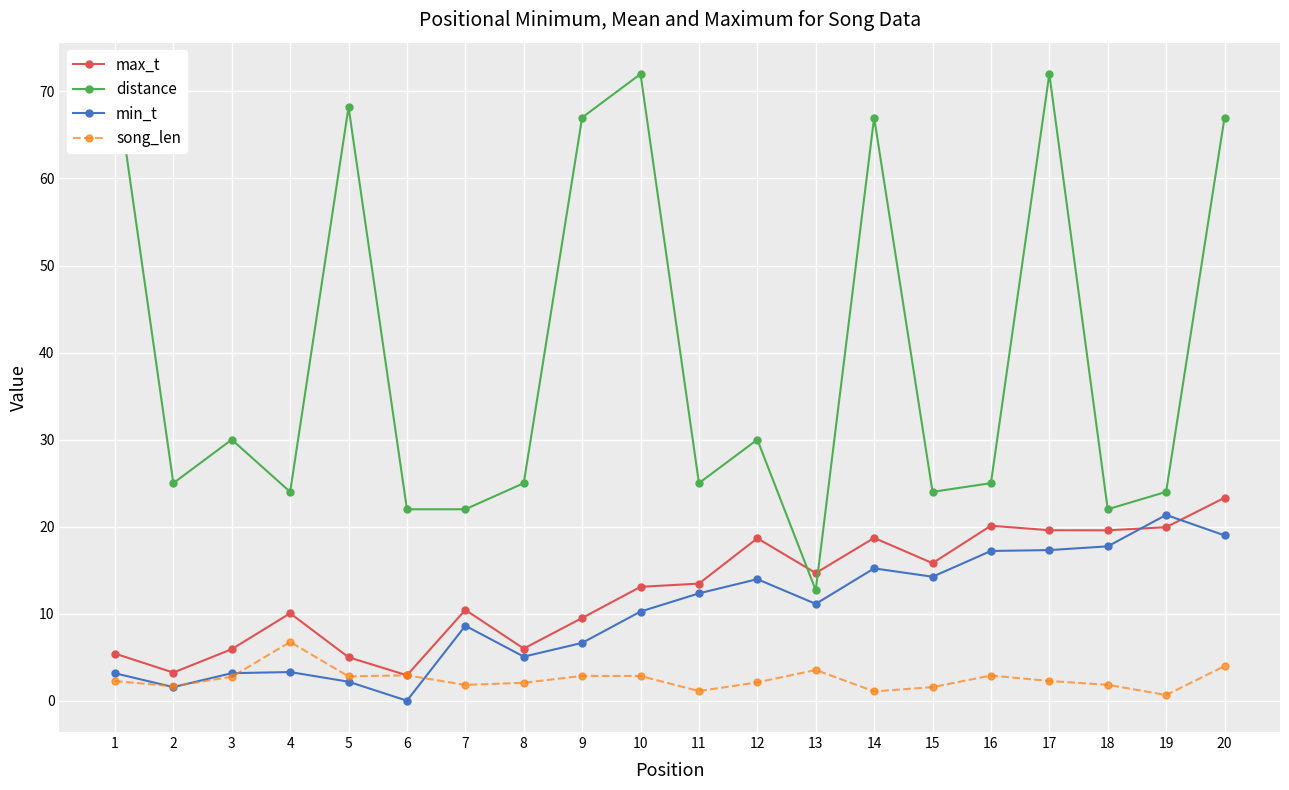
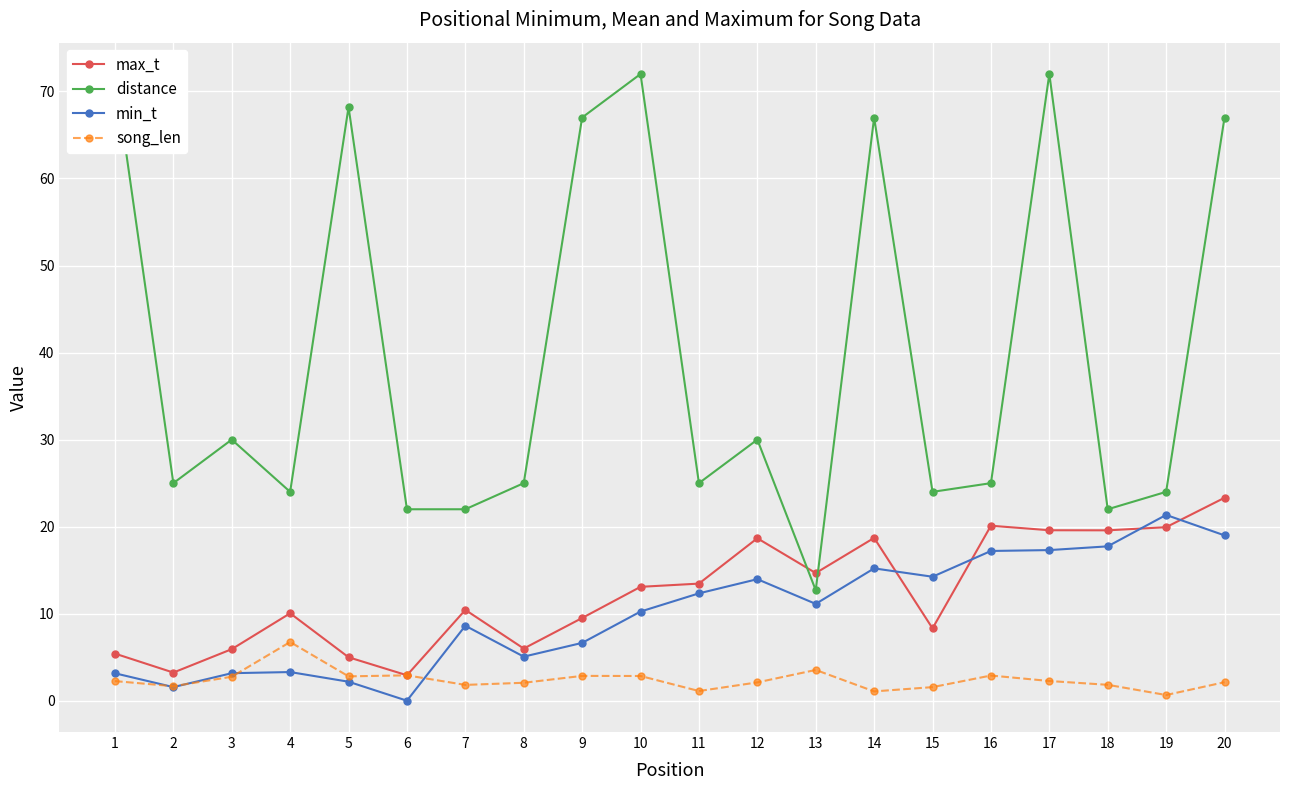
max_t, 15: 16 -> 8
song_len, 20: 4 -> 2
